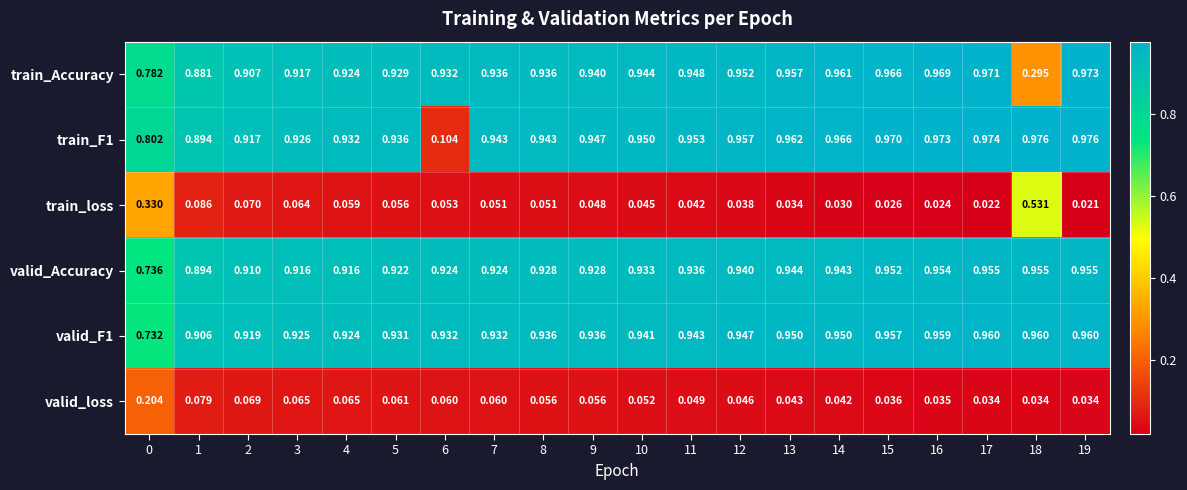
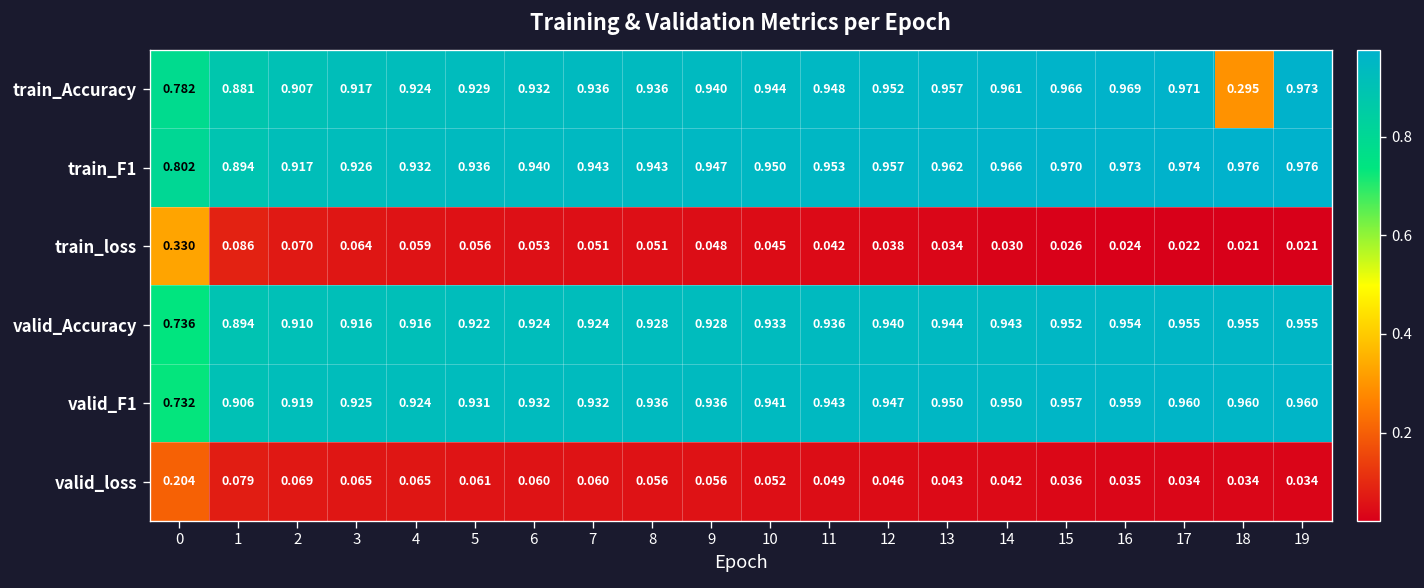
train_F1, 6: 0.104 -> 0.940
train_loss, 18: 0.531 -> 0.021
